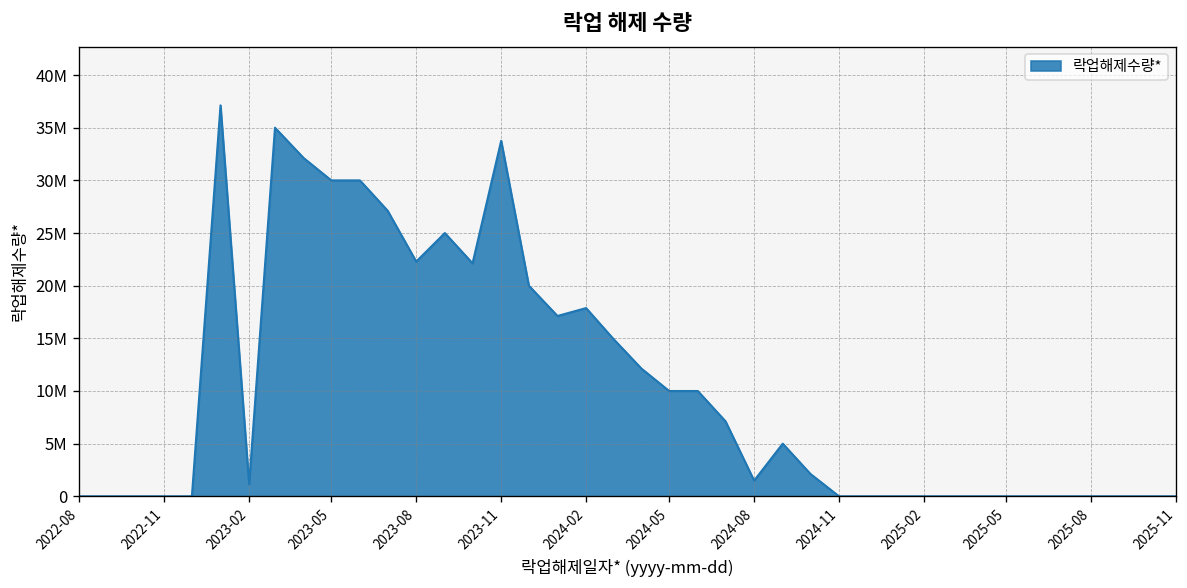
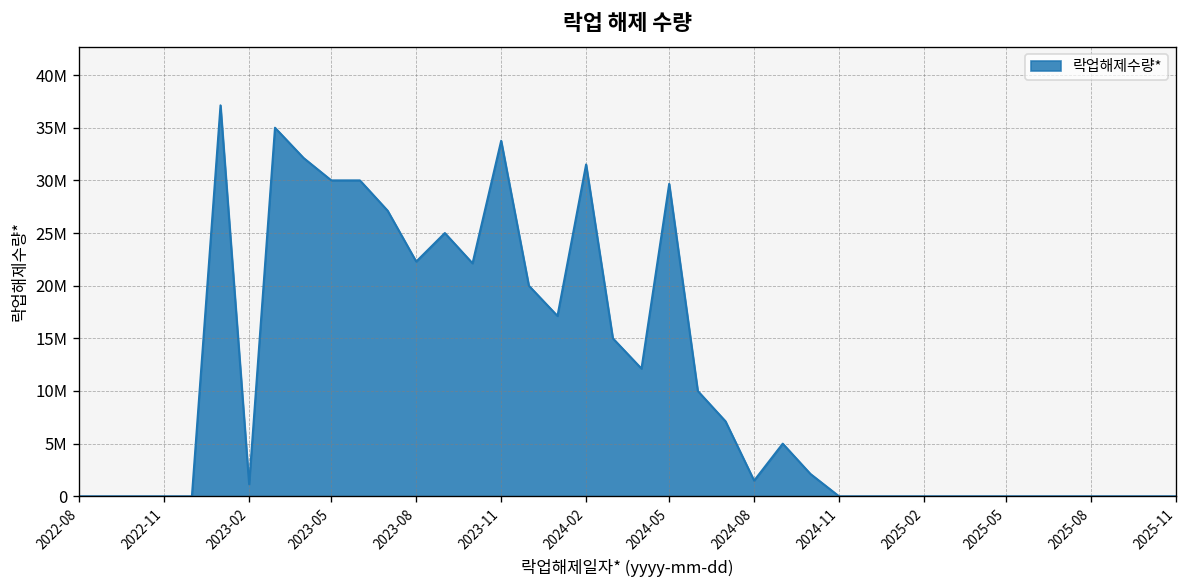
2024-02: 18000000 -> 32000000
2024-05: 10000000 -> 30000000
